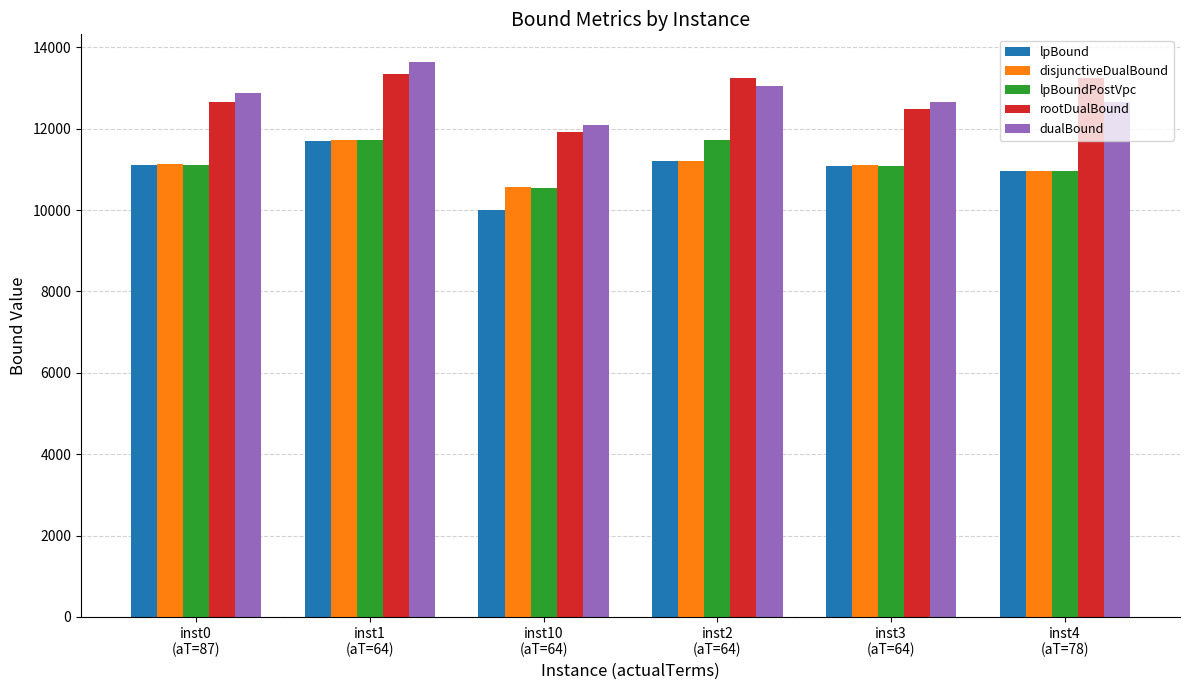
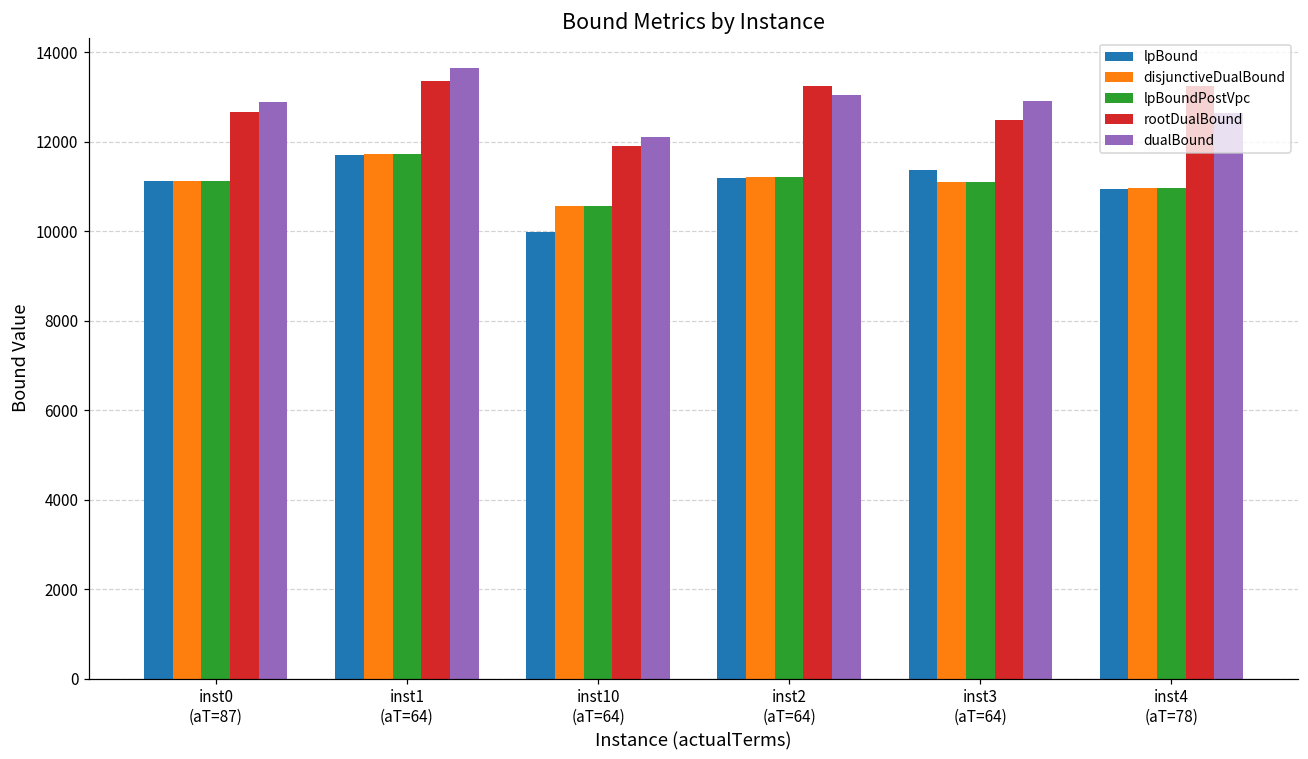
lpBoundPostVpc, inst2 (aT=64): 11700 -> 11200
lpBound, inst3 (aT=64): 11100 -> 11400
dualBound, inst3 (aT=64): 12700 -> 12900
